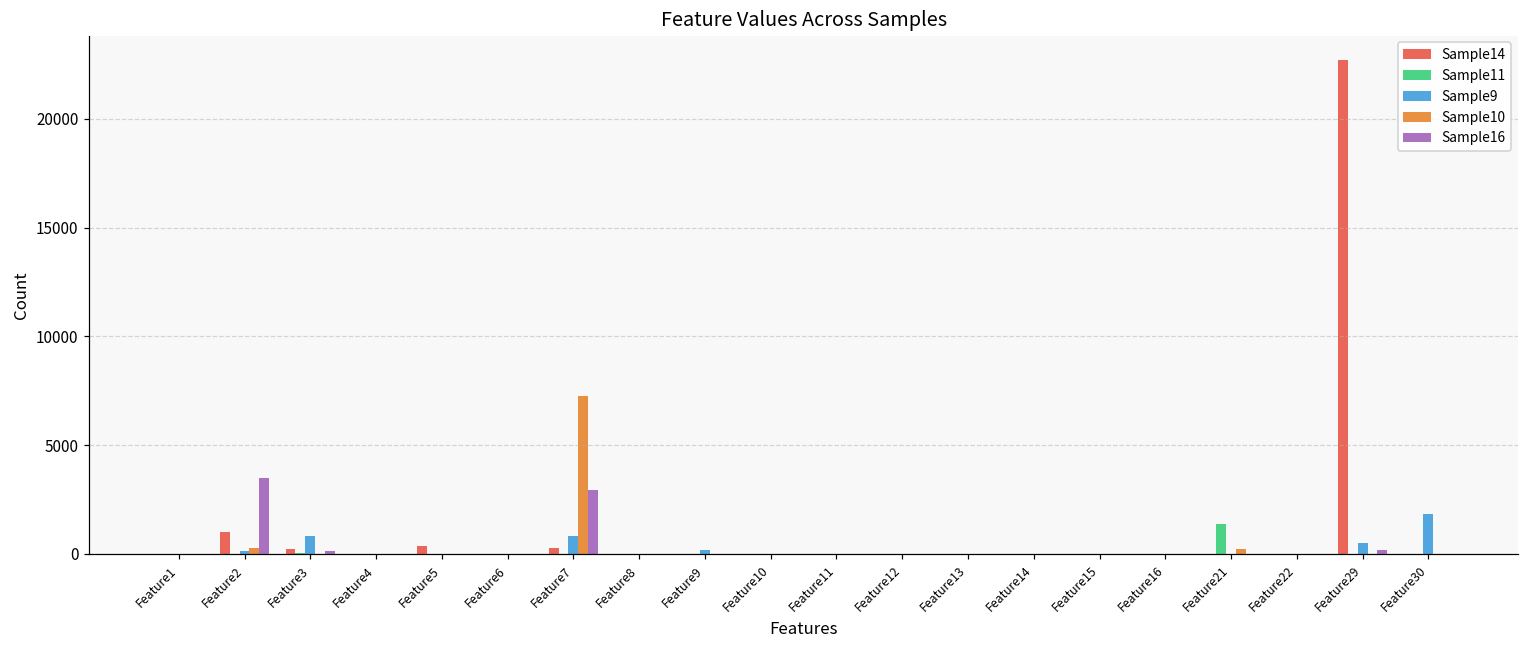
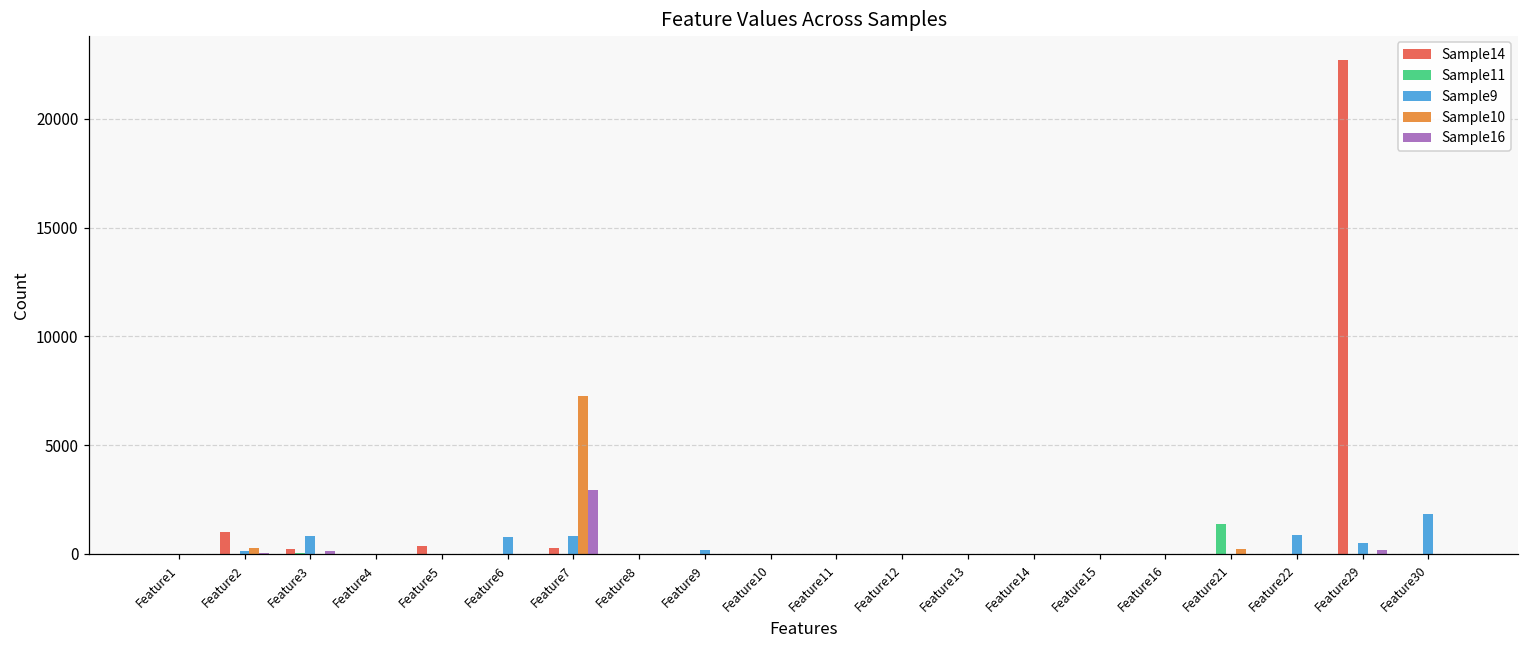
Sample16, Feature2: 3500 -> 0
Sample9, Feature6: 0 -> 800
Sample9, Feature22: 0 -> 900
